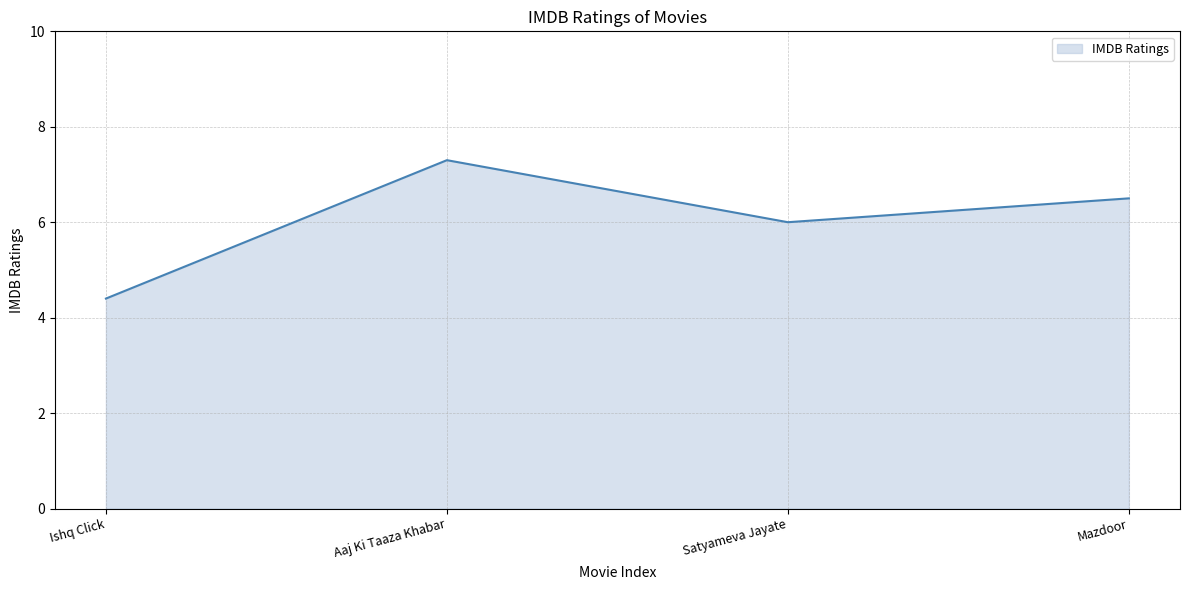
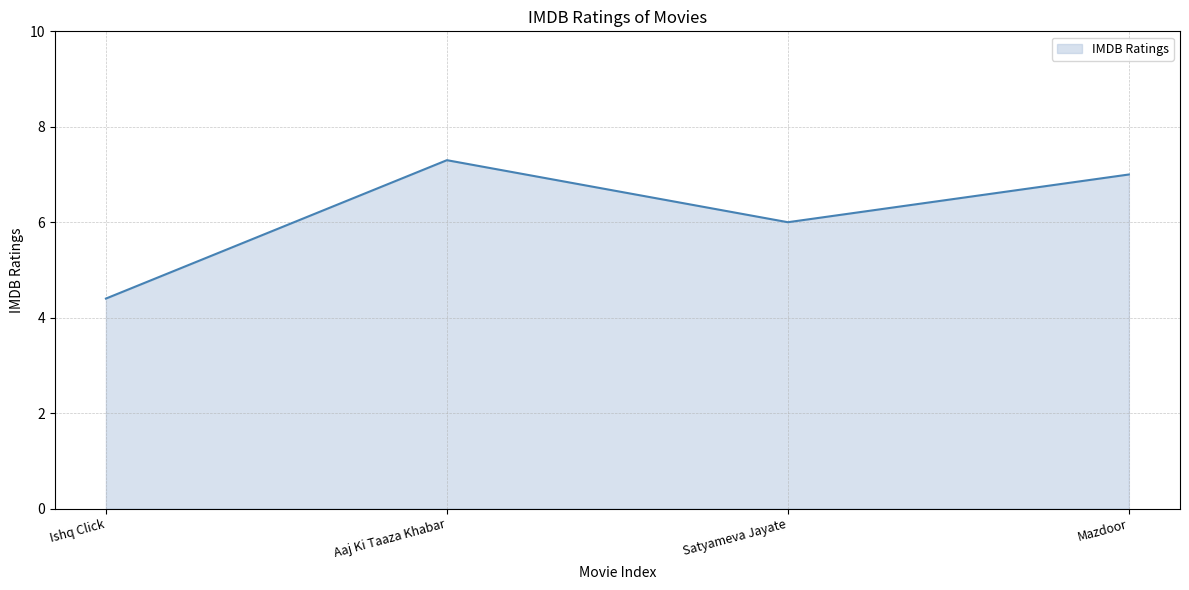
Mazdoor: 6.5 -> 7.0
